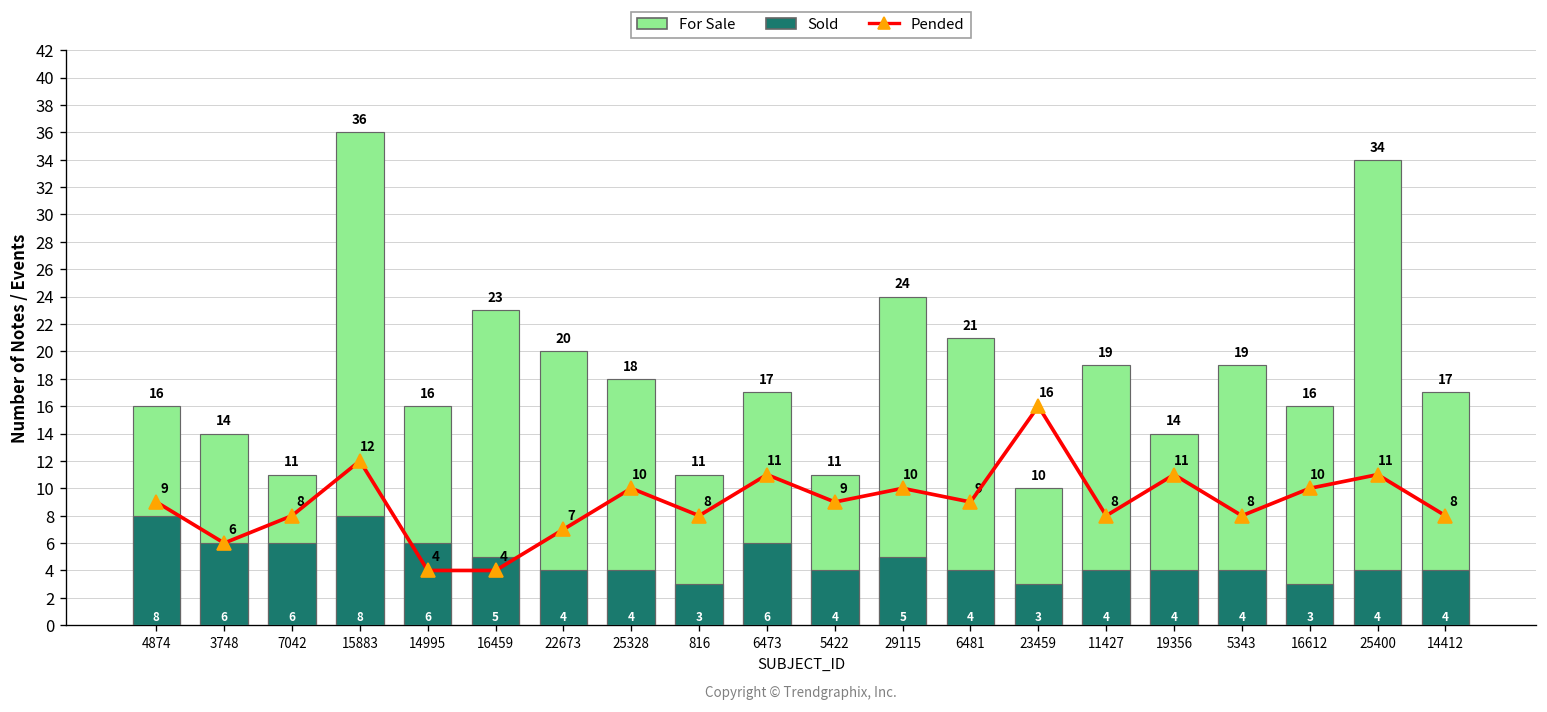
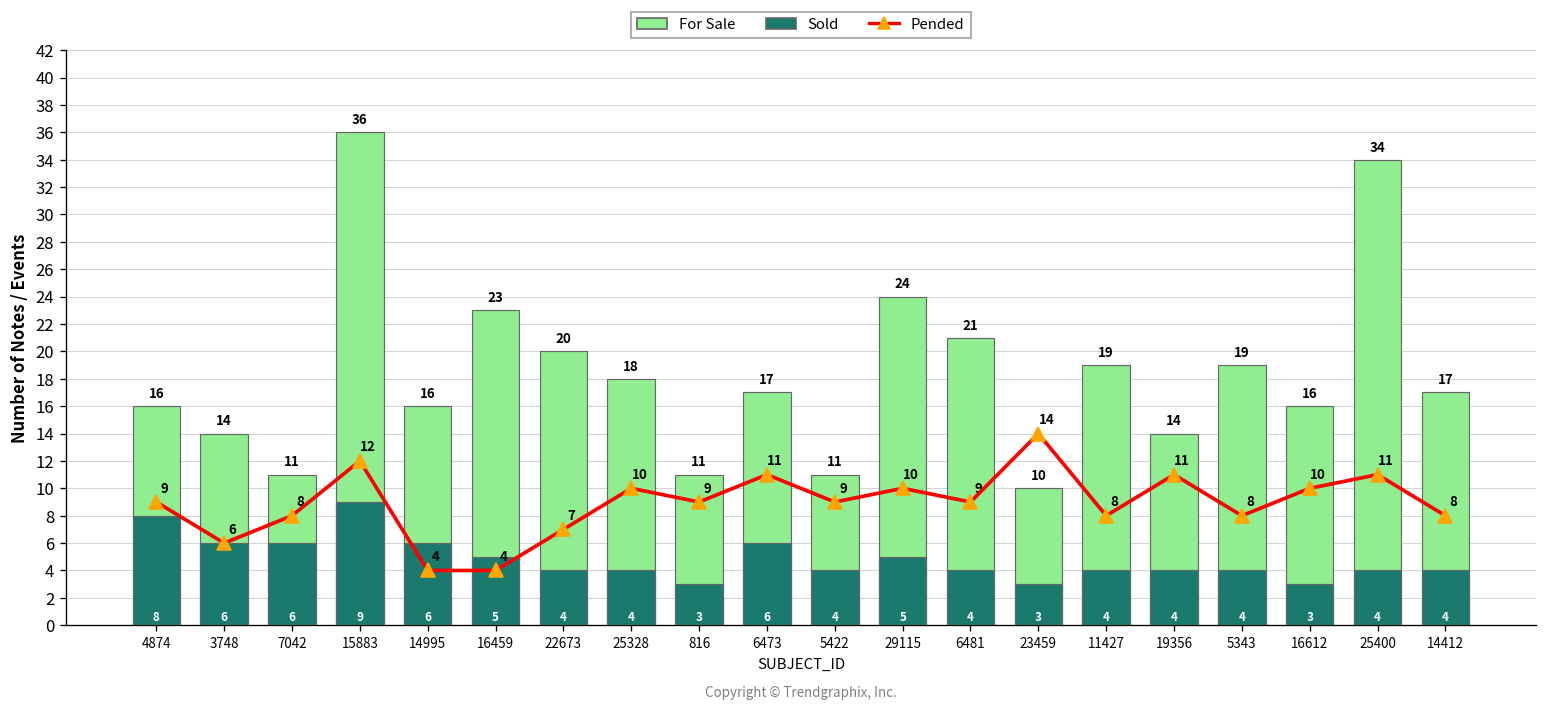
Sold, 15883: 8 -> 9
Pended, 816: 8 -> 9
Pended, 23459: 16 -> 14
